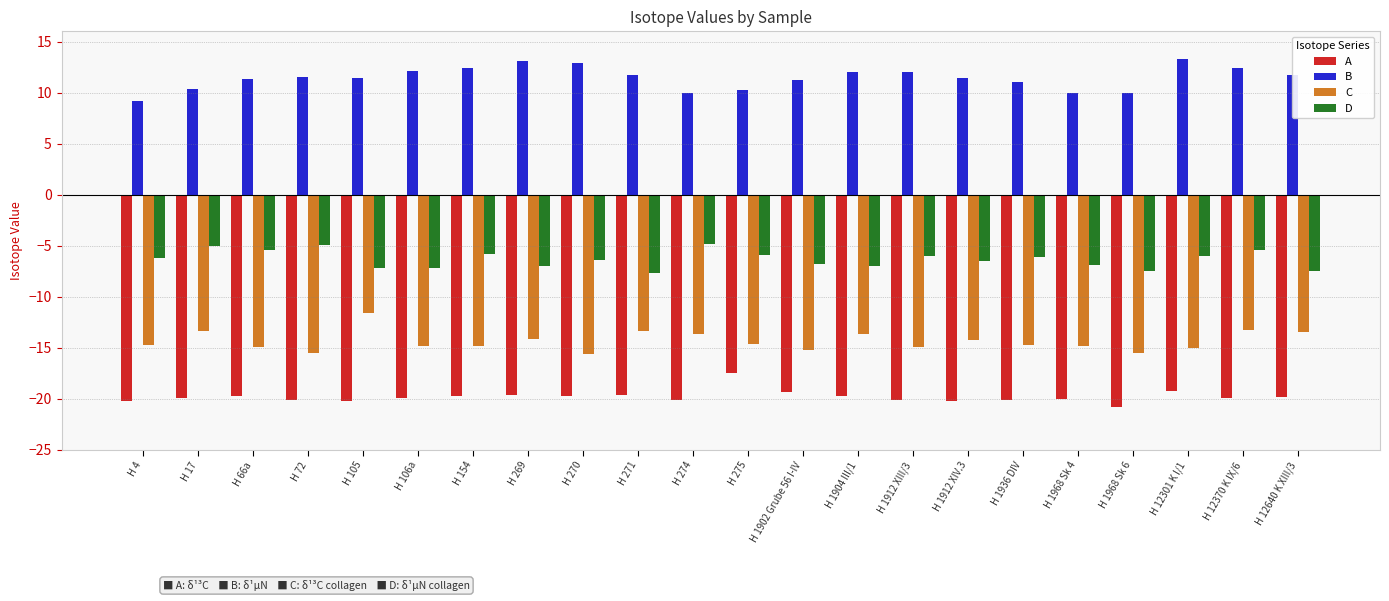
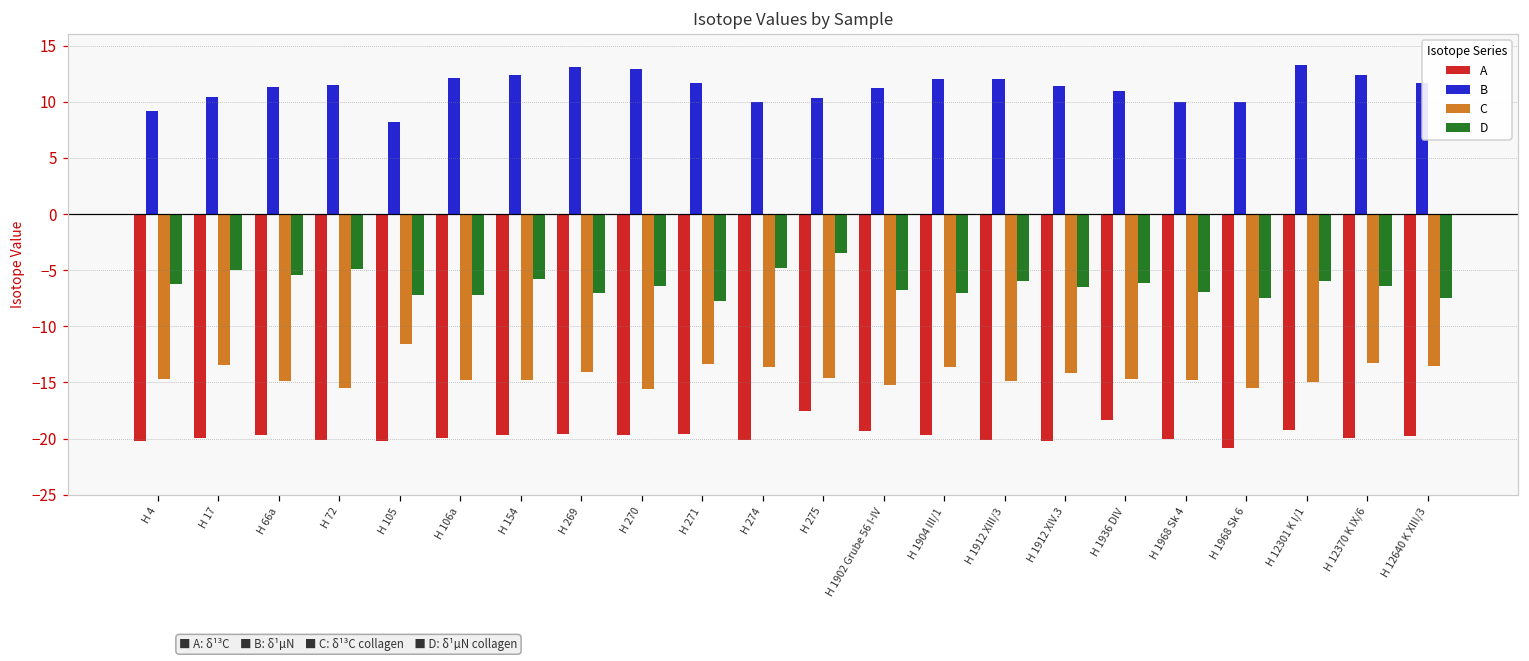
B, H 105: 11.4 -> 8.2
D, H 275: -5.9 -> -3.5
A, H 1936 DIV: -20.1 -> -18.4
D, H 12370 K IX/6: -5.4 -> -6.4
